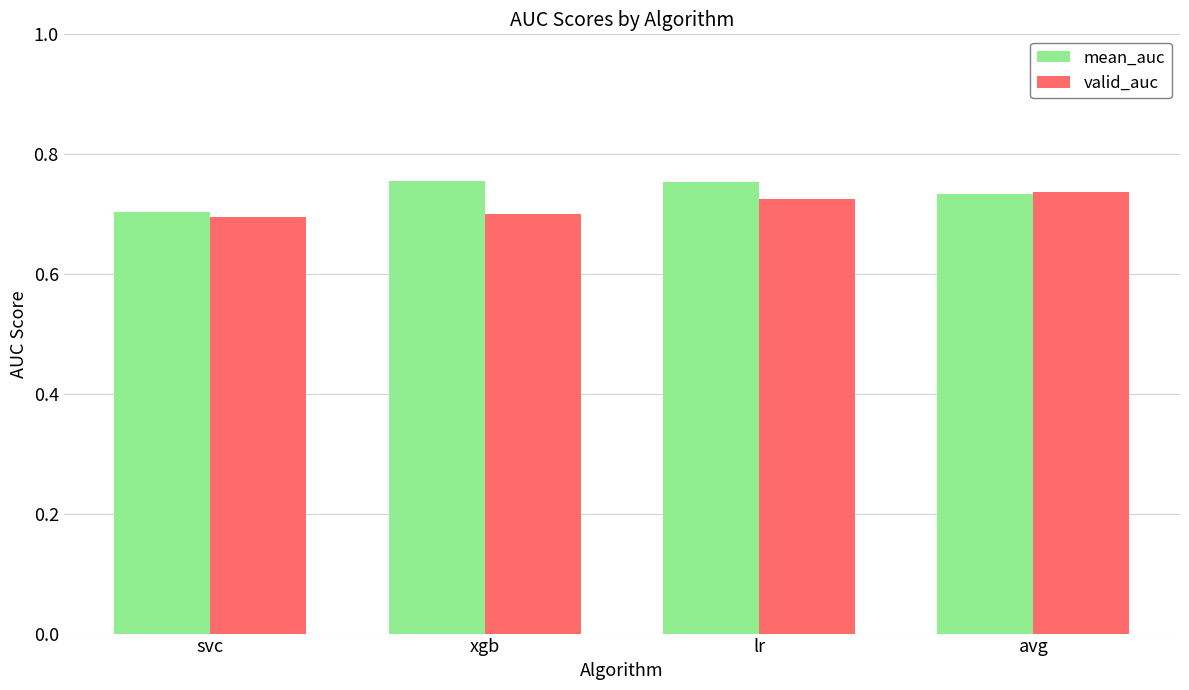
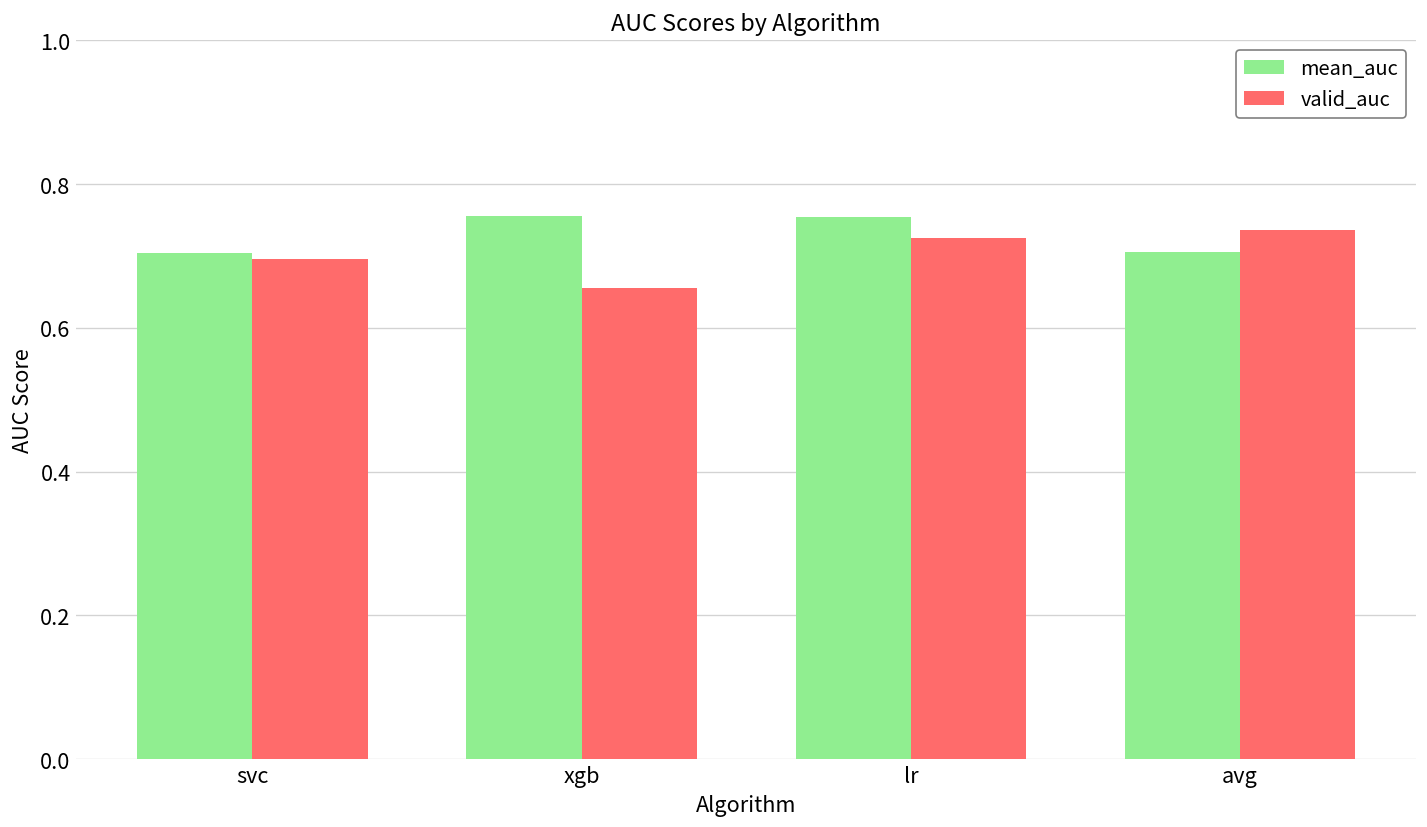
valid_auc, xgb: 0.70 -> 0.66
mean_auc, avg: 0.73 -> 0.70
